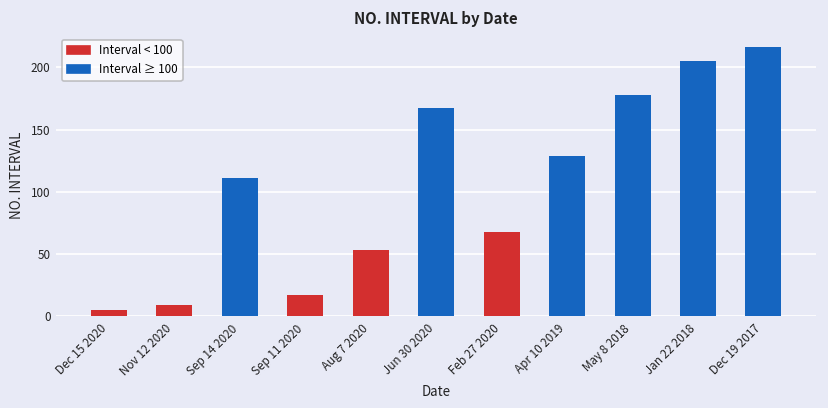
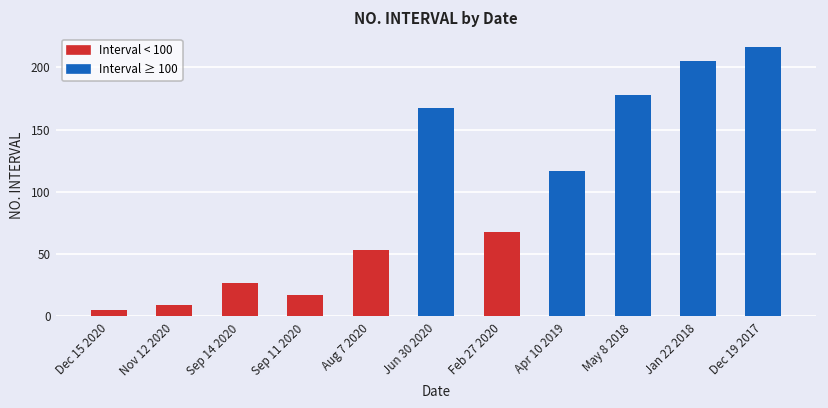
Sep 14 2020: 111 -> 27
Apr 10 2019: 129 -> 117
